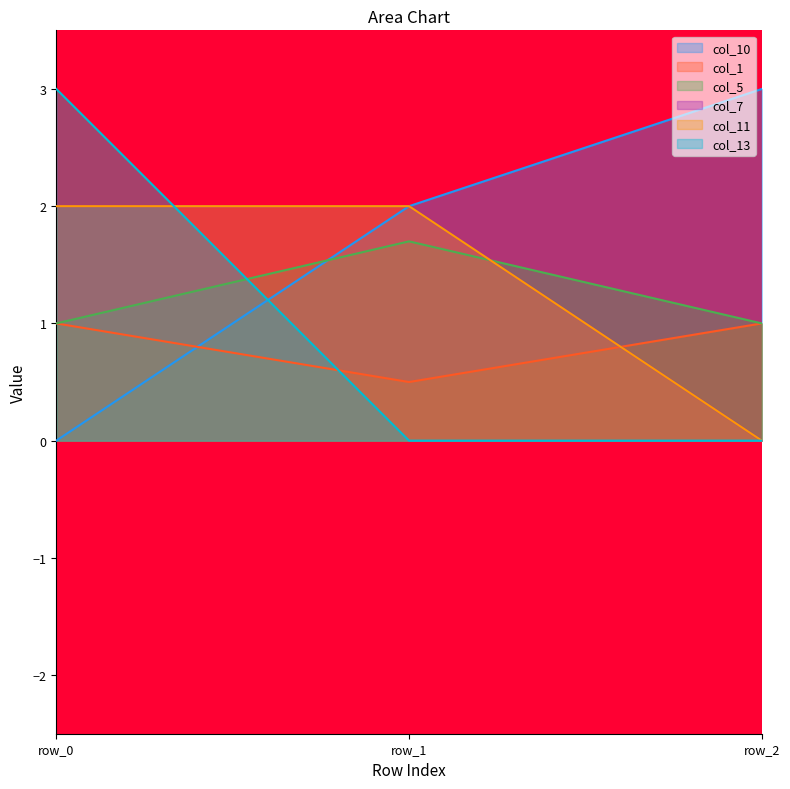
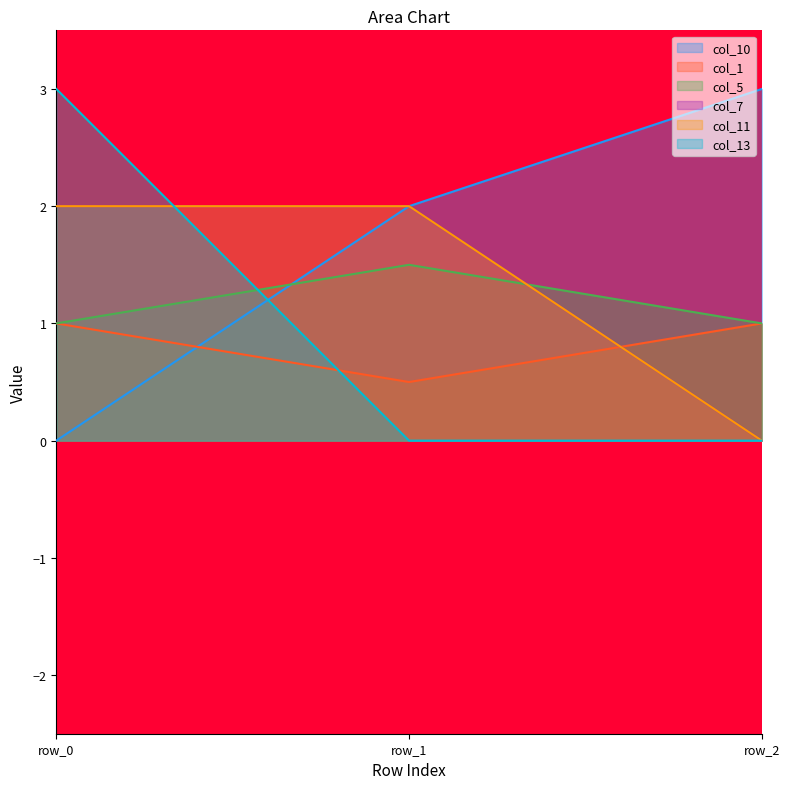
col_5, row_1: 1.7 -> 1.5
